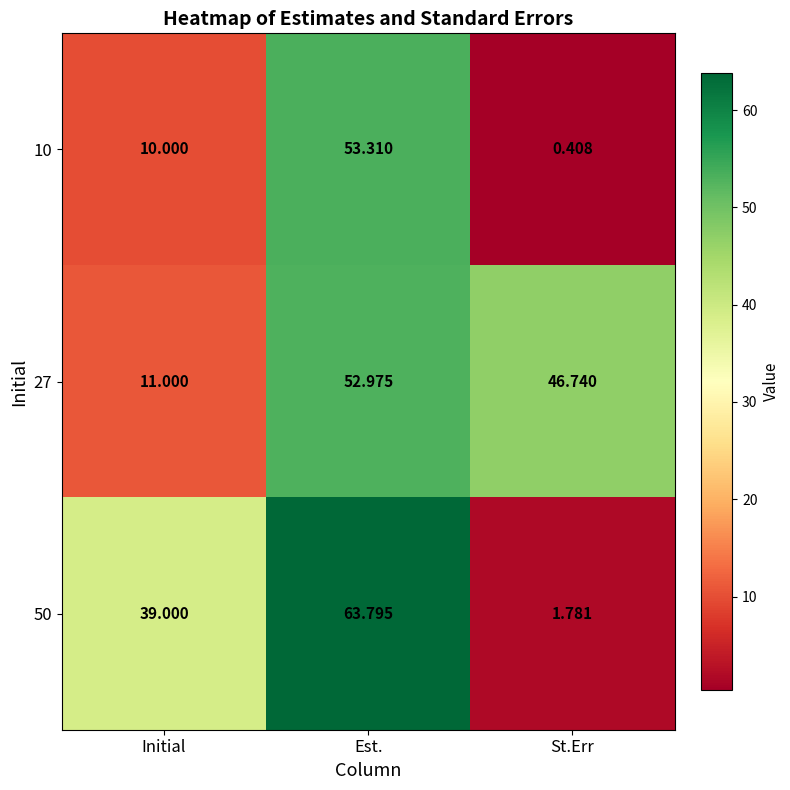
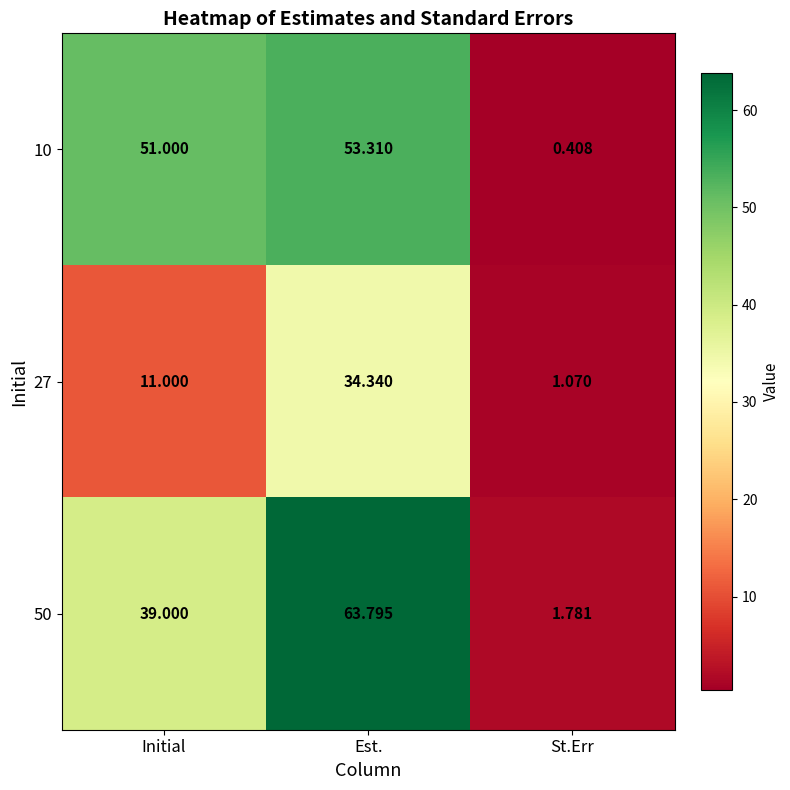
10, Initial: 10.000 -> 51.000
27, Est.: 52.975 -> 34.340
27, St.Err: 46.740 -> 1.070
